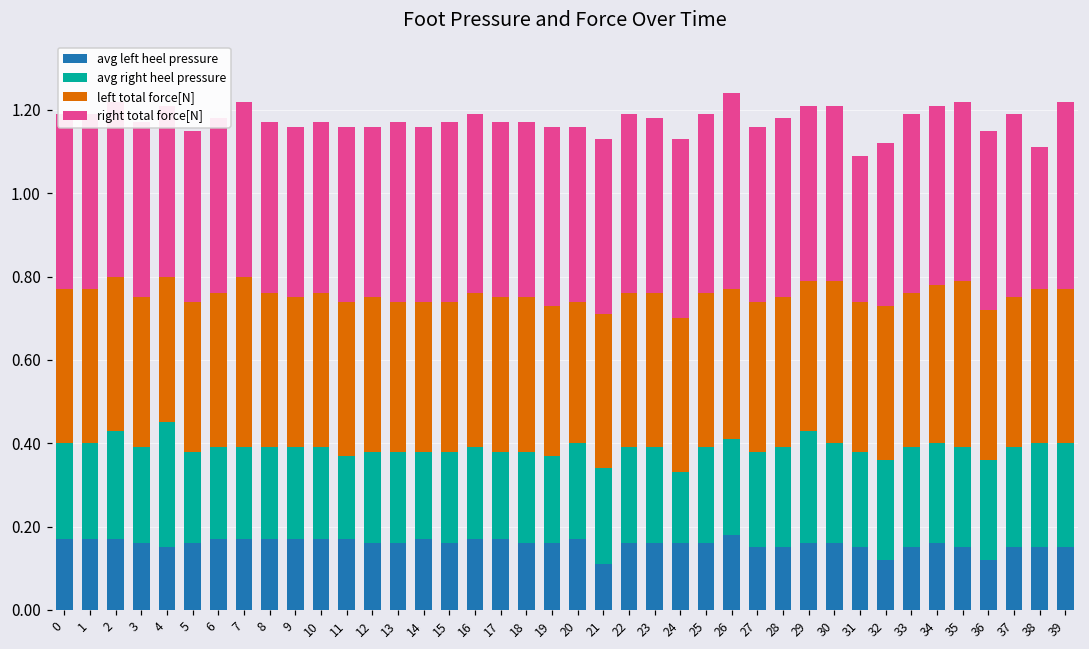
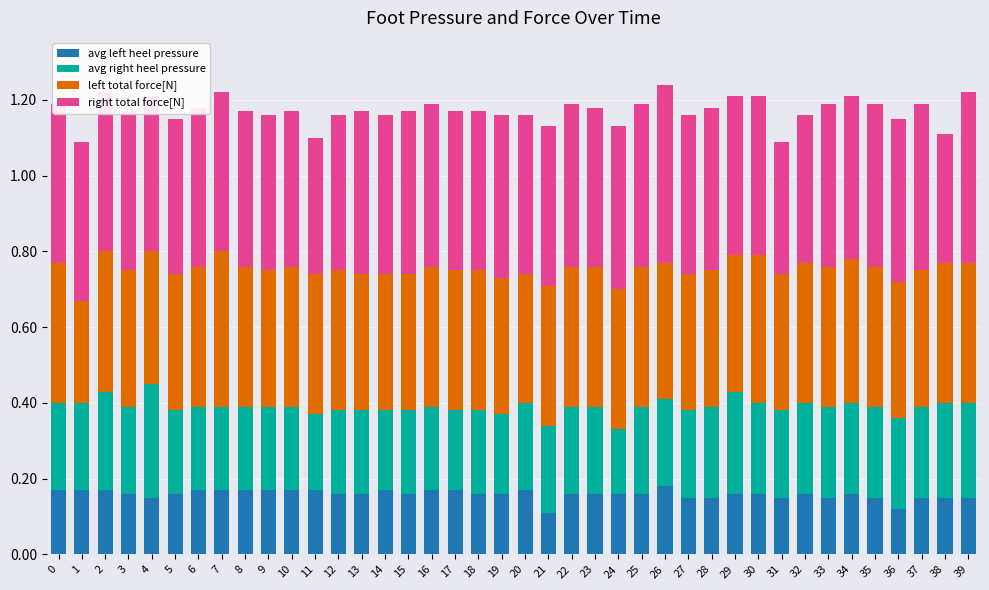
left total force[N], 1: 0.37 -> 0.27
right total force[N], 11: 0.42 -> 0.36
avg left heel pressure, 32: 0.12 -> 0.16
left total force[N], 35: 0.40 -> 0.37
